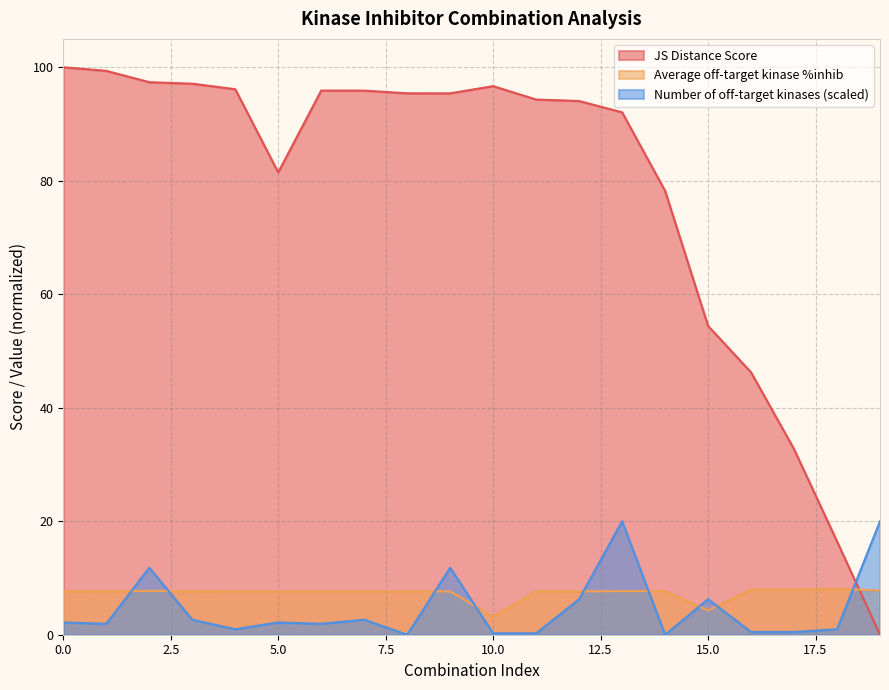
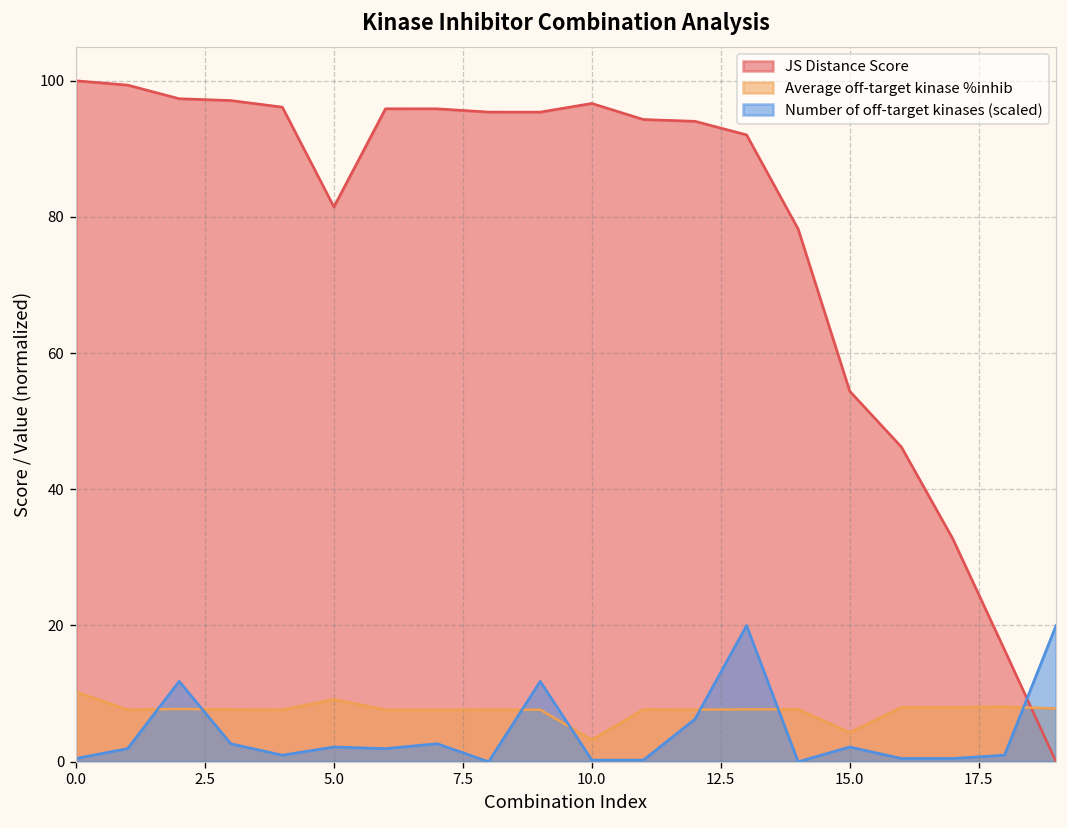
Average off-target kinase %inhib, 0.0: 8 -> 10
Number of off-target kinases (scaled), 0.0: 2 -> 0
Average off-target kinase %inhib, 5.0: 8 -> 9
Number of off-target kinases (scaled), 15.0: 6 -> 2
